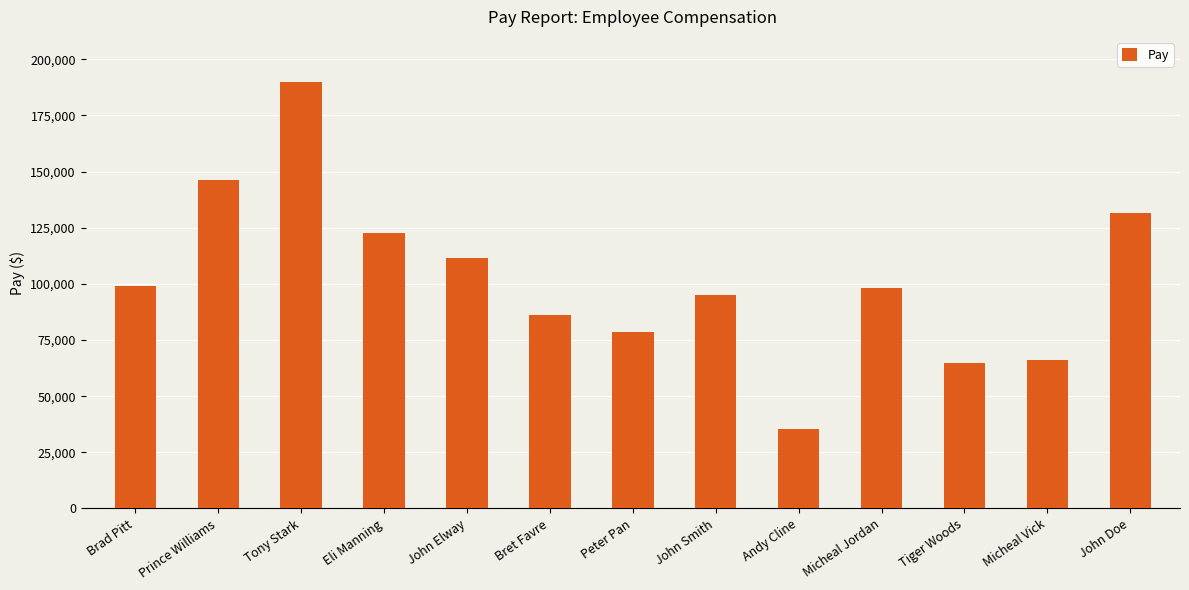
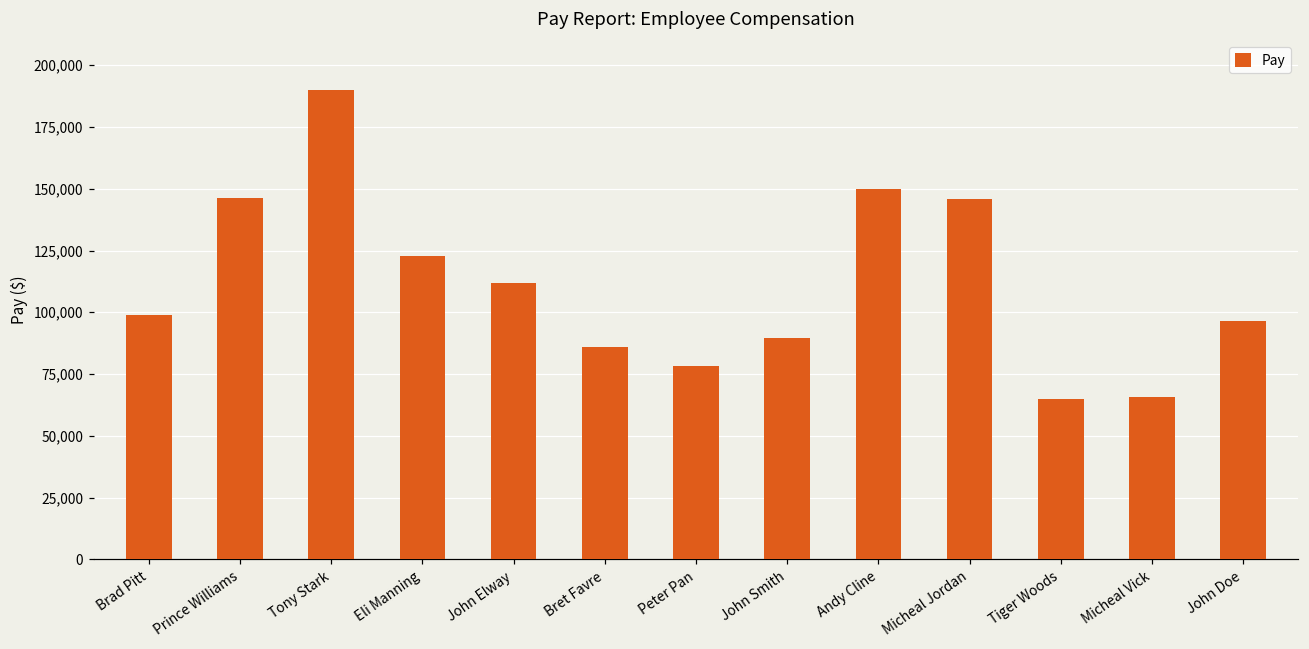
John Smith: 95,000 -> 90,000
Andy Cline: 35,000 -> 150,000
Micheal Jordan: 98,000 -> 146,000
John Doe: 132,000 -> 97,000
